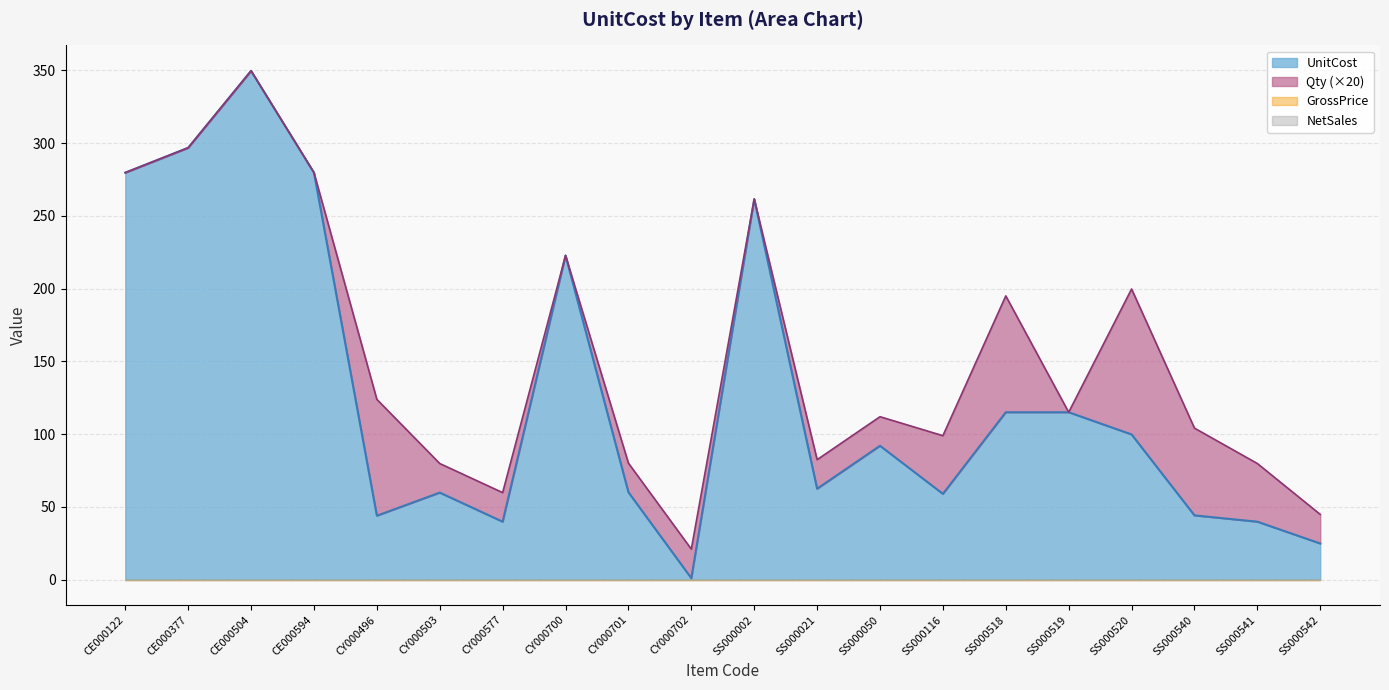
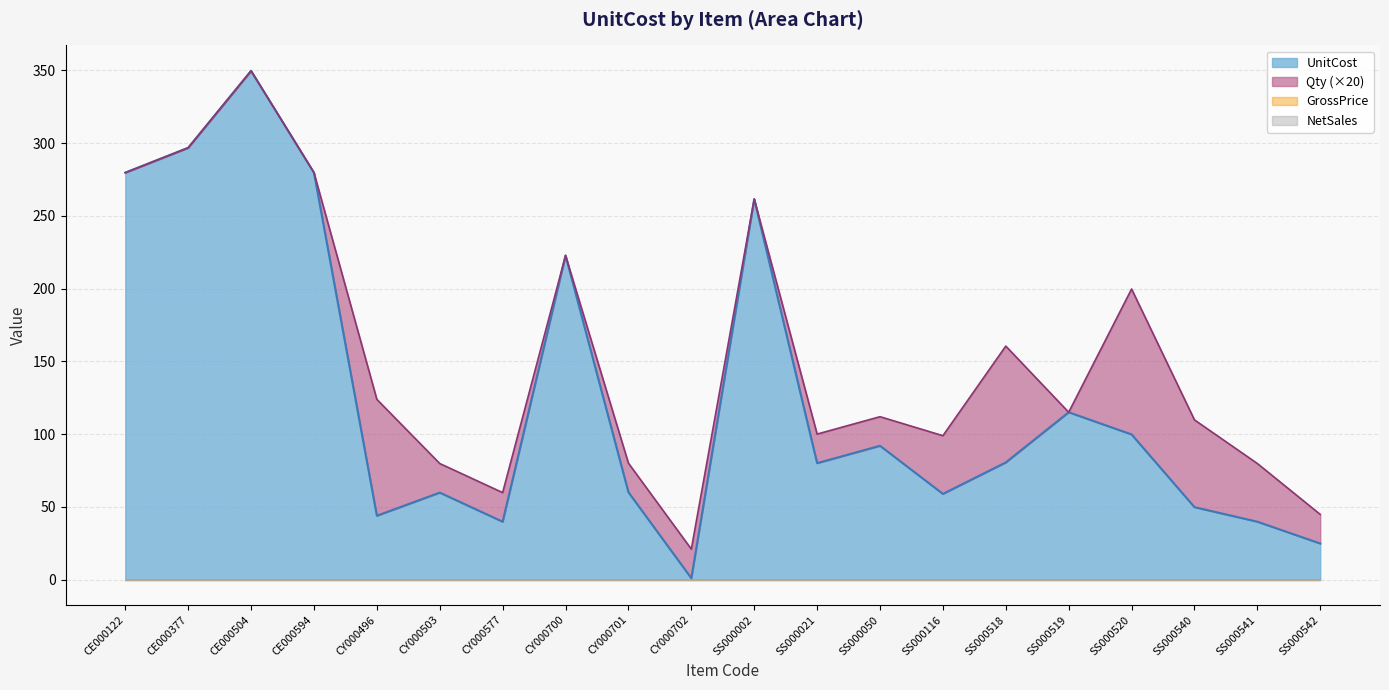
UnitCost, SS000021: 62 -> 80
UnitCost, SS000518: 115 -> 81
UnitCost, SS000540: 44 -> 50
